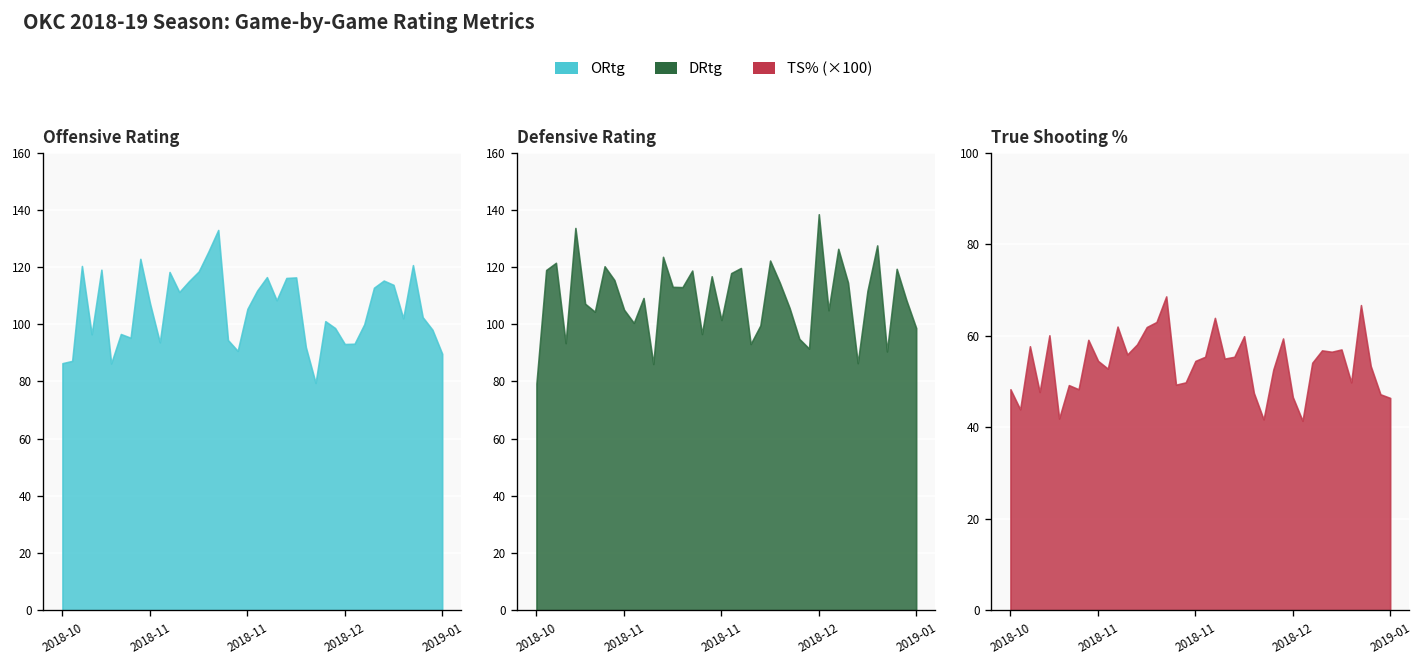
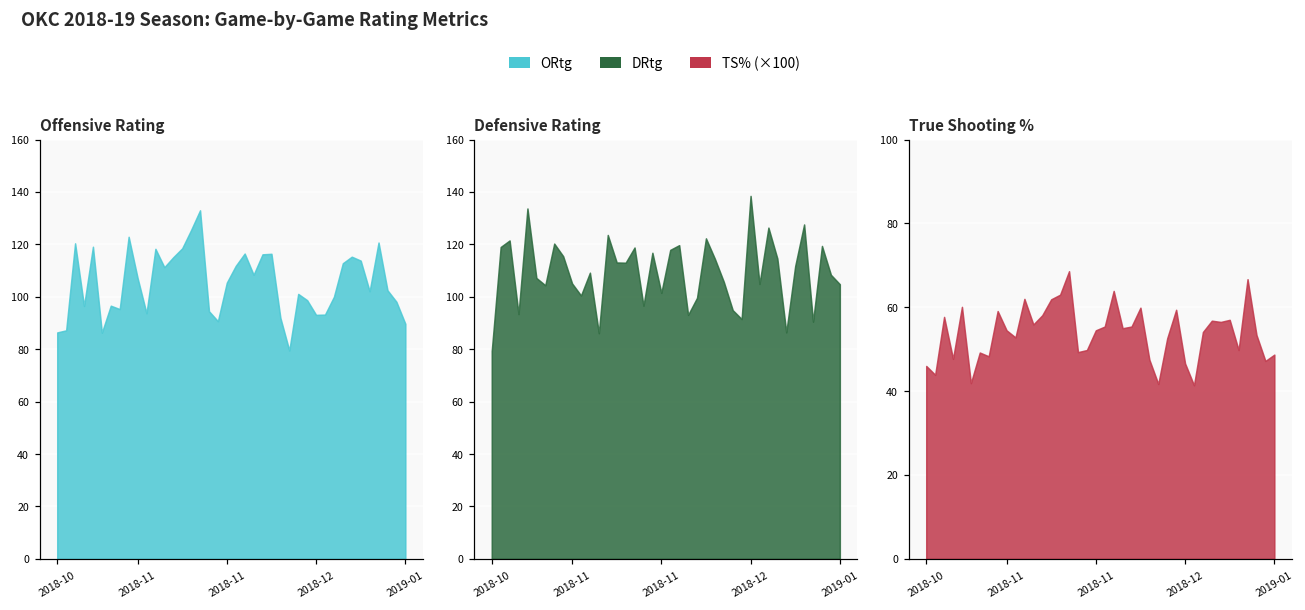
Defensive Rating, 2019-01: 99 -> 105
True Shooting %, 2018-10: 48 -> 46
True Shooting %, 2019-01: 46 -> 49
